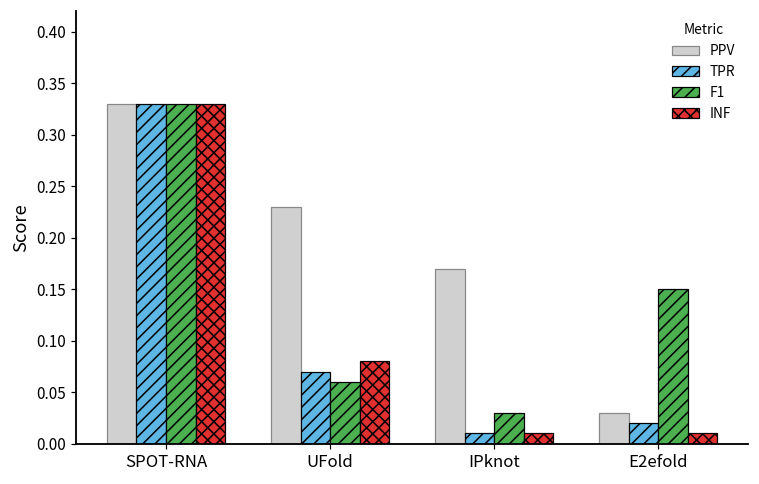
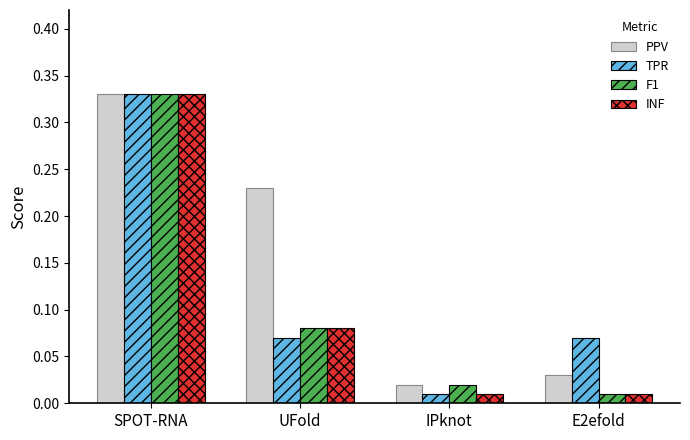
F1, UFold: 0.06 -> 0.08
PPV, IPknot: 0.17 -> 0.02
F1, IPknot: 0.03 -> 0.02
TPR, E2efold: 0.02 -> 0.07
F1, E2efold: 0.15 -> 0.01
